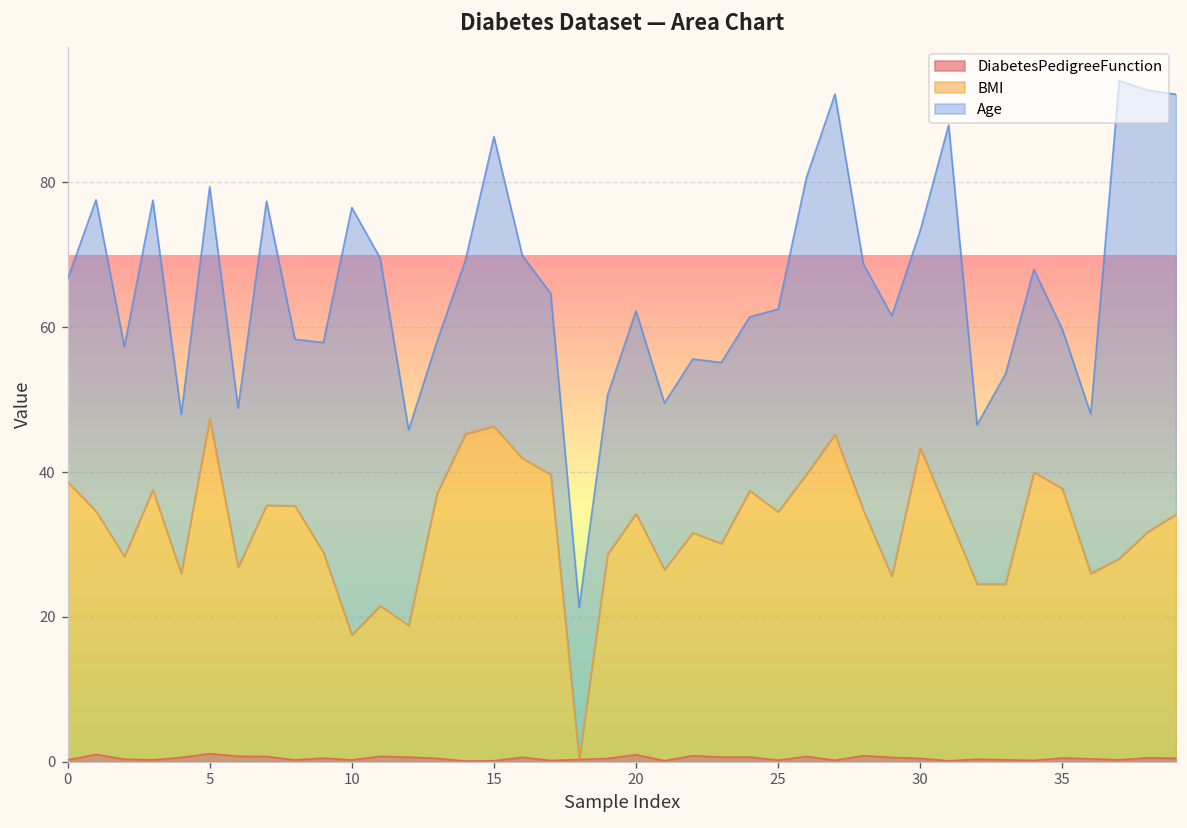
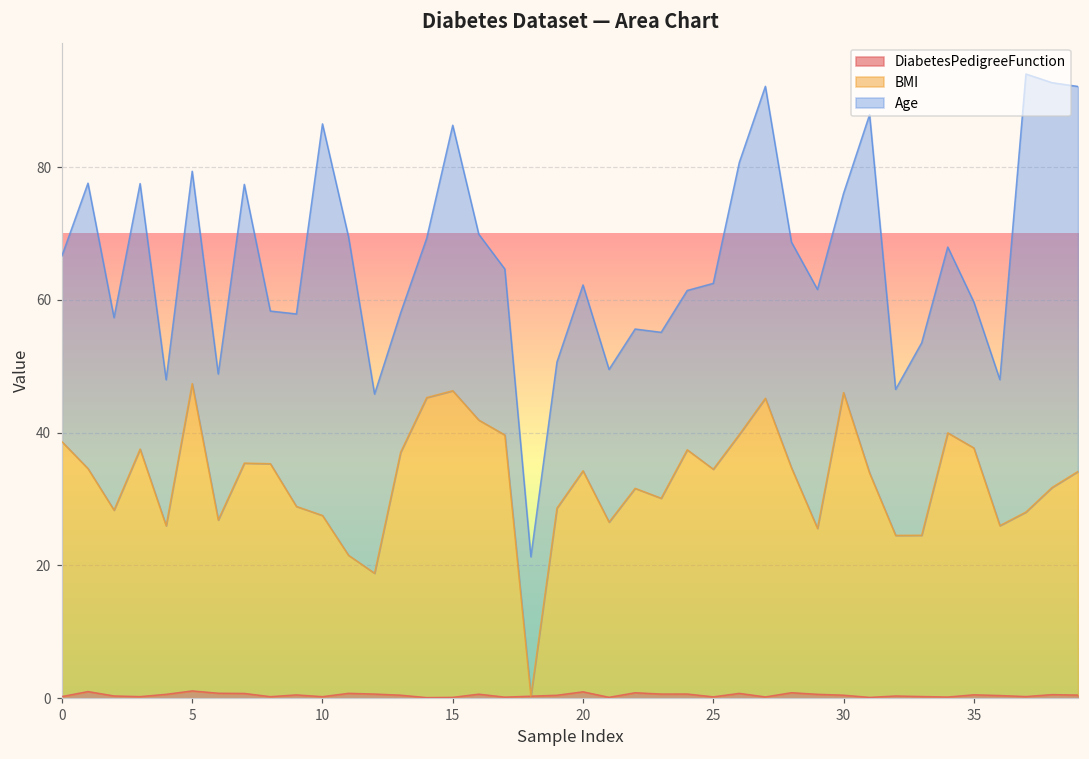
BMI, 10: 17 -> 27
BMI, 30: 43 -> 46
